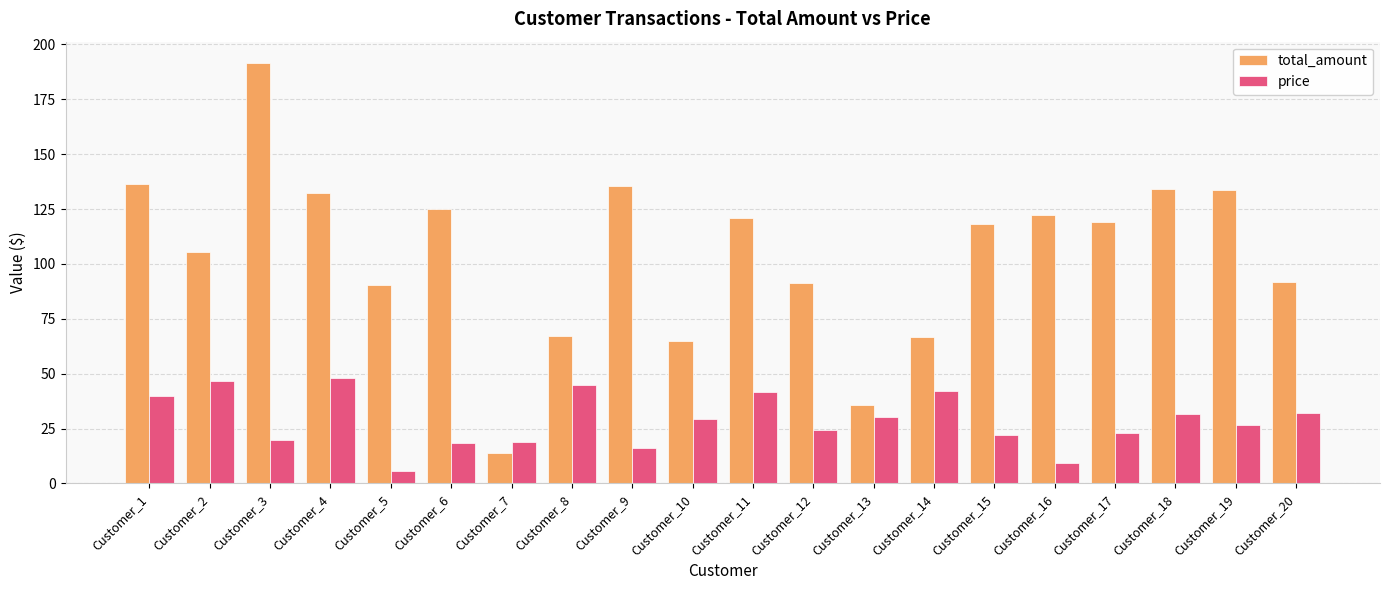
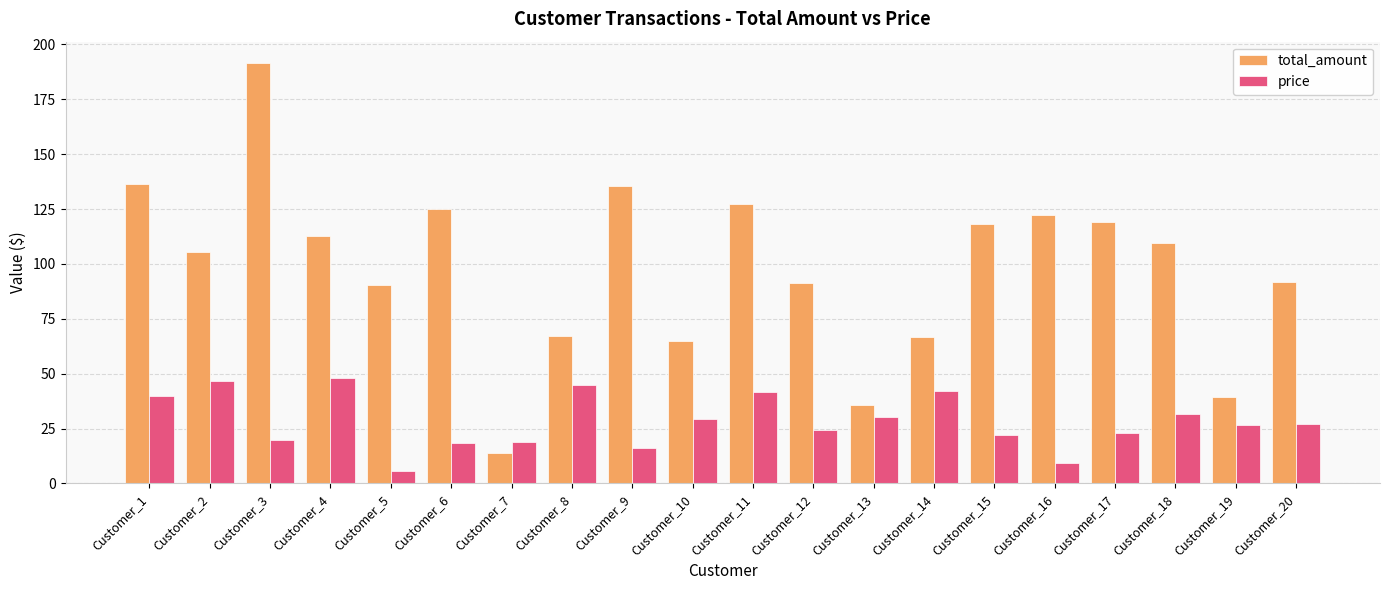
total_amount, Customer_4: 132 -> 113
total_amount, Customer_11: 121 -> 127
total_amount, Customer_18: 134 -> 109
total_amount, Customer_19: 134 -> 39
price, Customer_20: 32 -> 27
